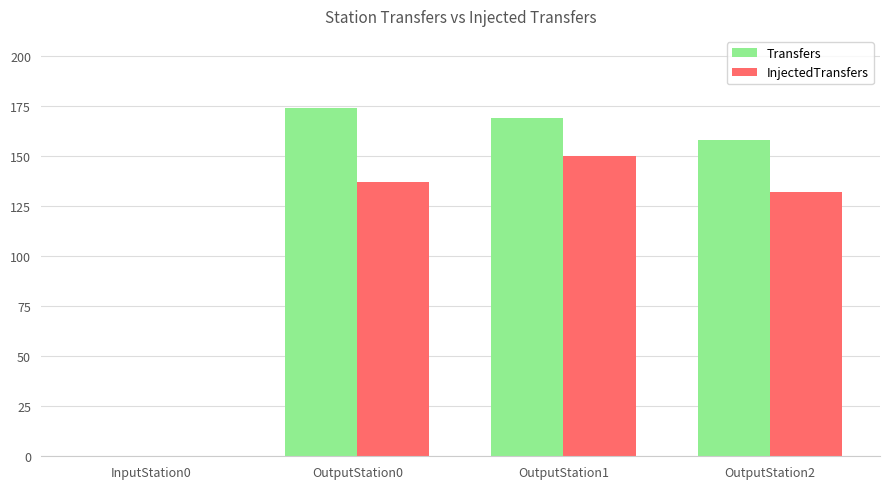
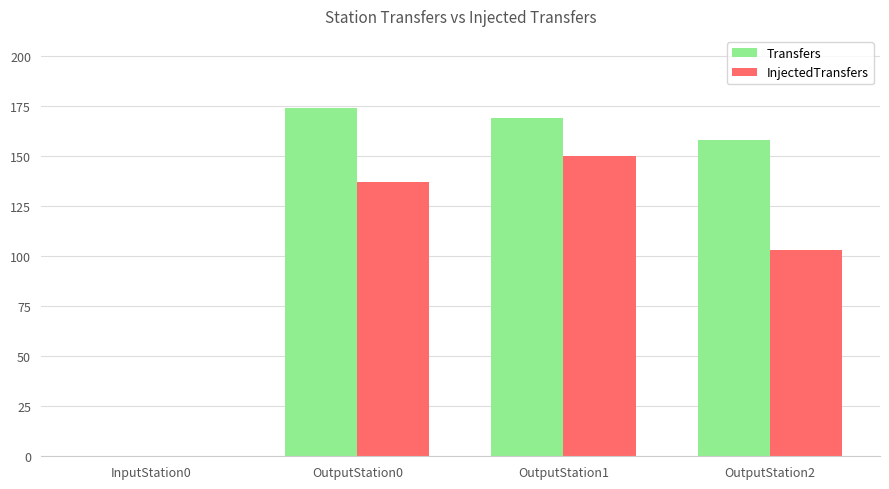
InjectedTransfers, OutputStation2: 132 -> 103
